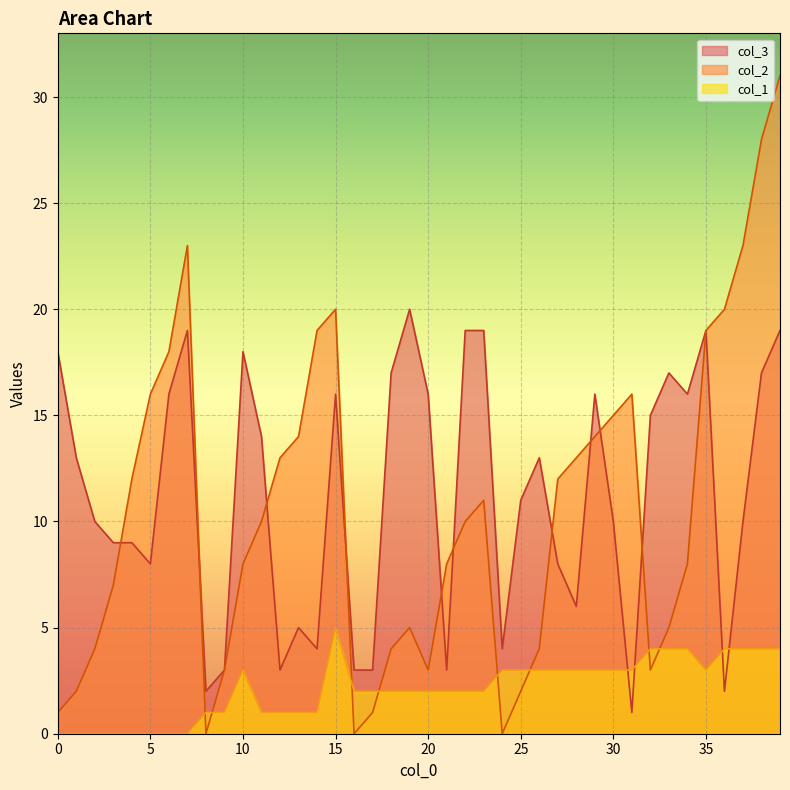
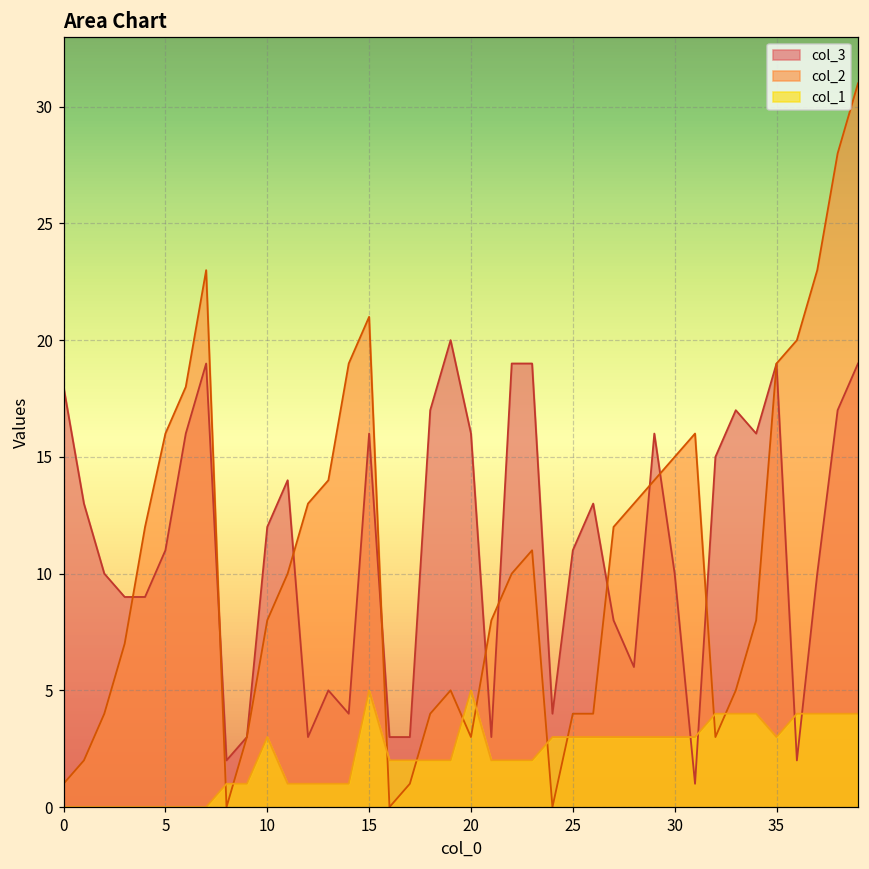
col_3, 5: 8 -> 11
col_3, 10: 18 -> 12
col_2, 15: 20 -> 21
col_1, 20: 2 -> 5
col_2, 25: 2 -> 4
